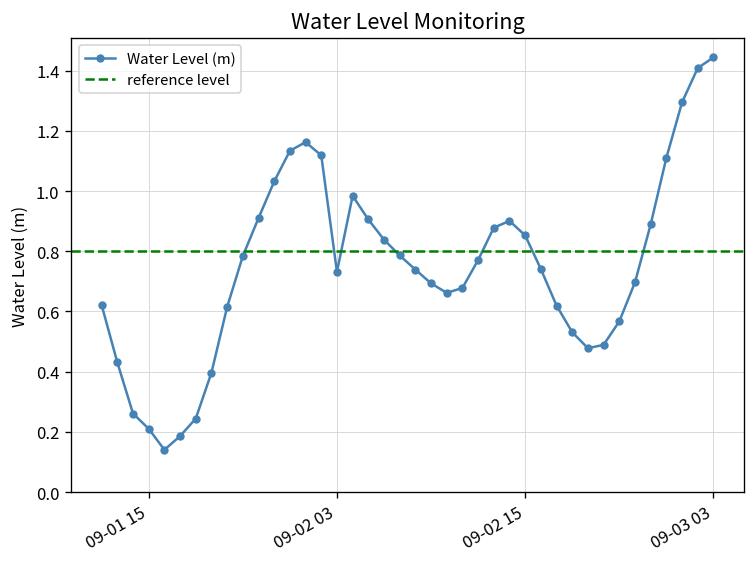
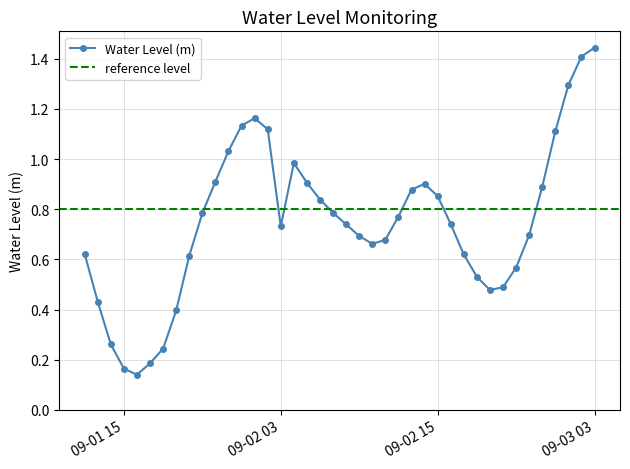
09-01 15: 0.21 -> 0.16
